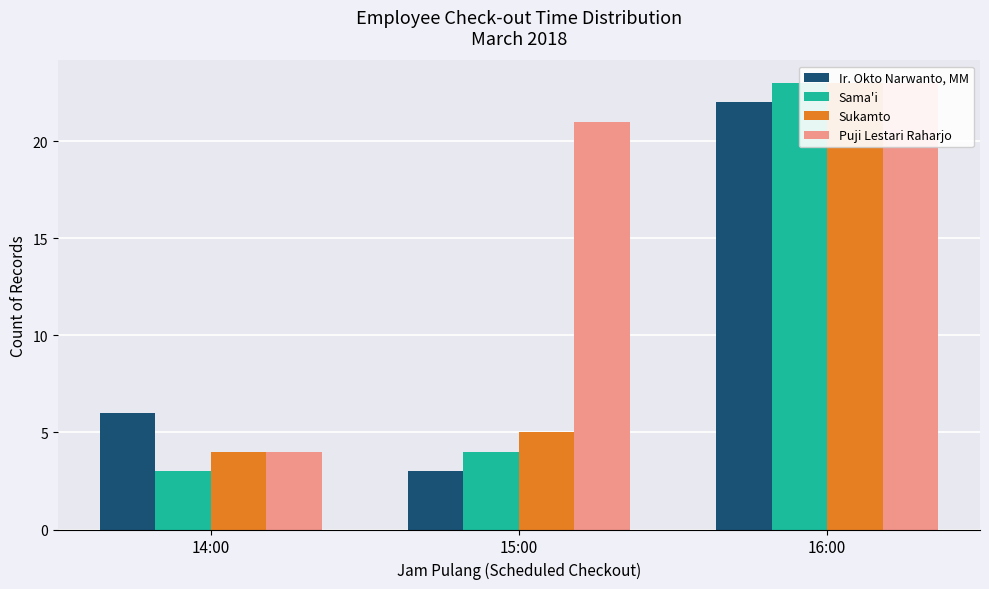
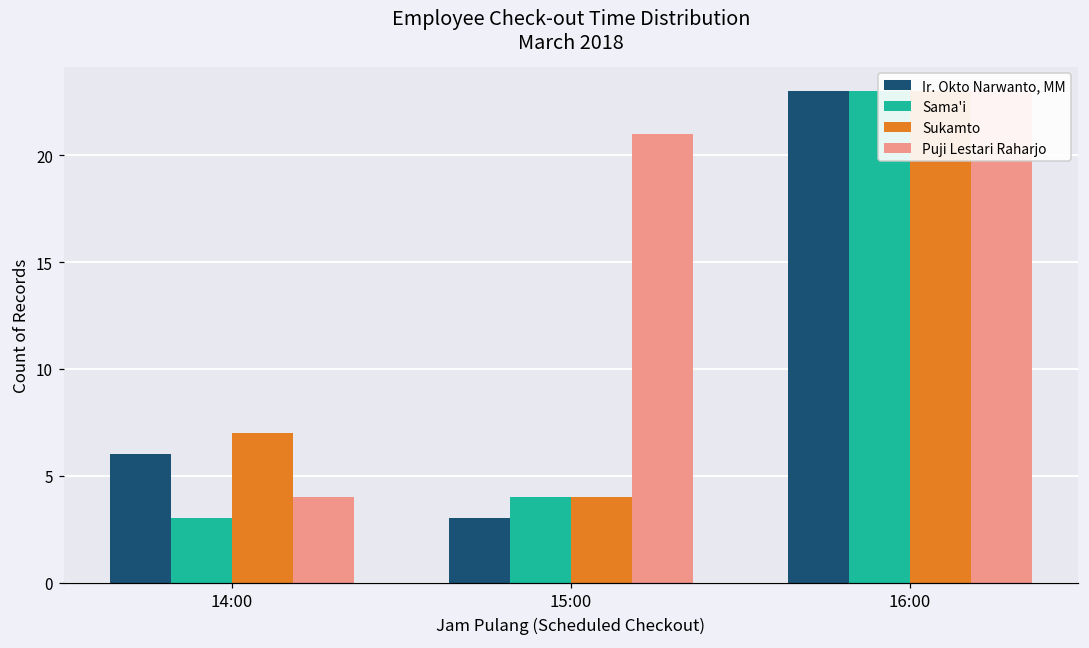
Sukamto, 14:00: 4 -> 7
Sukamto, 15:00: 5 -> 4
Ir. Okto Narwanto, MM, 16:00: 22 -> 23
